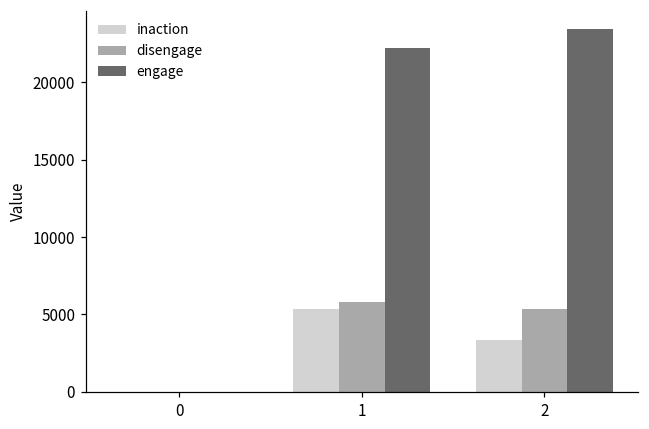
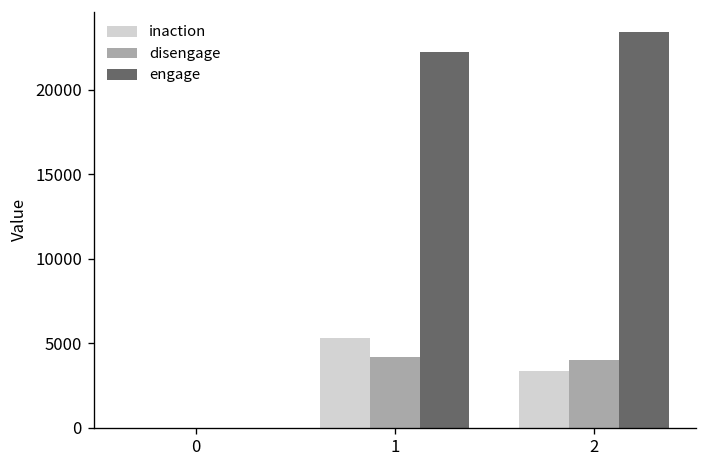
disengage, 1: 5800 -> 4200
disengage, 2: 5300 -> 4000
